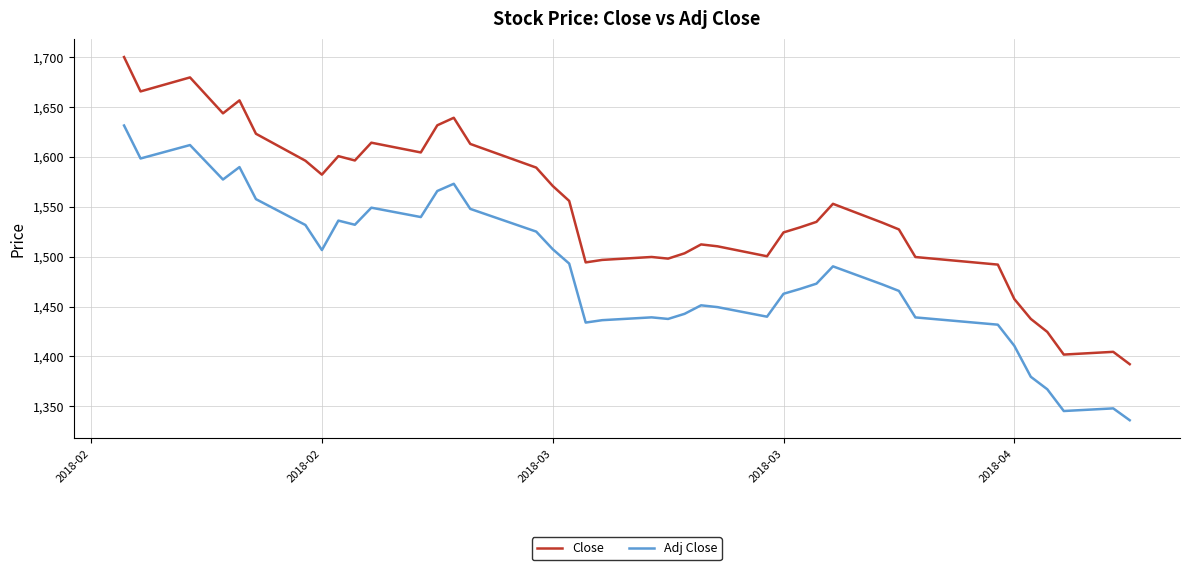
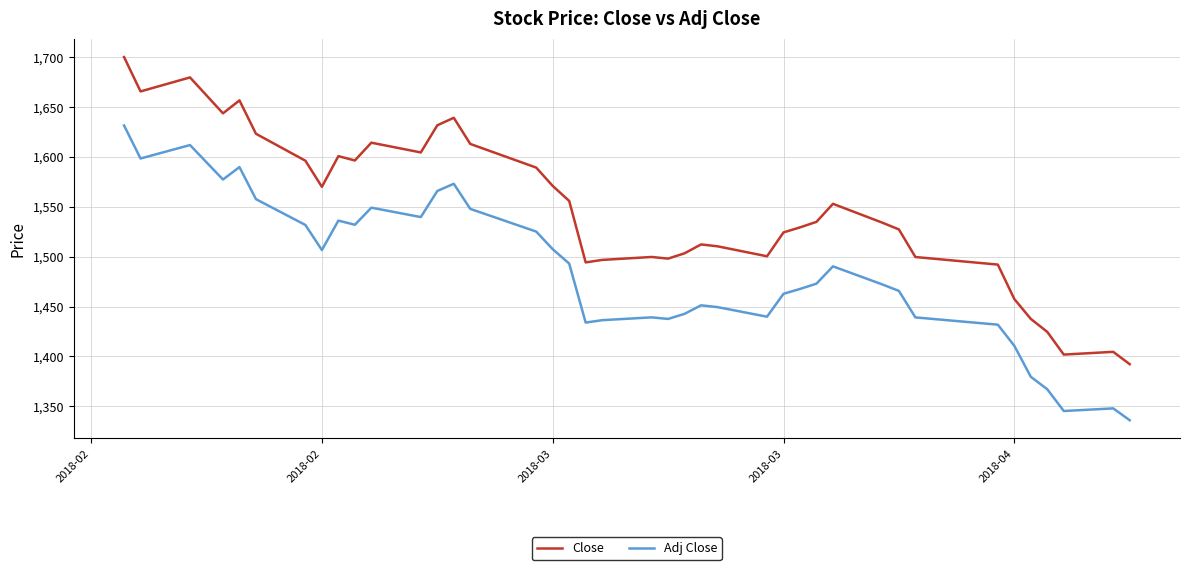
Close, 2018-02: 1,580 -> 1,570
